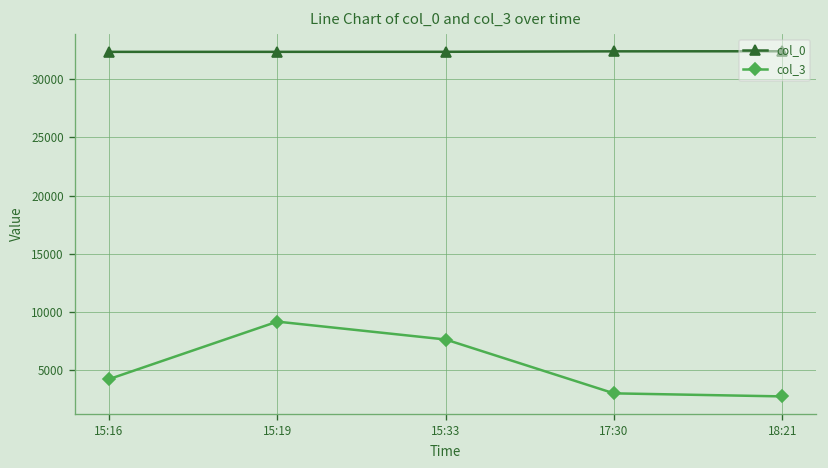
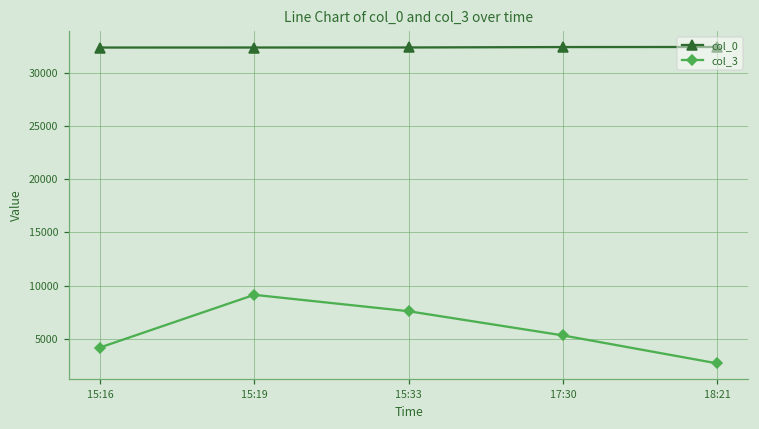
col_3, 17:30: 3000 -> 5000
